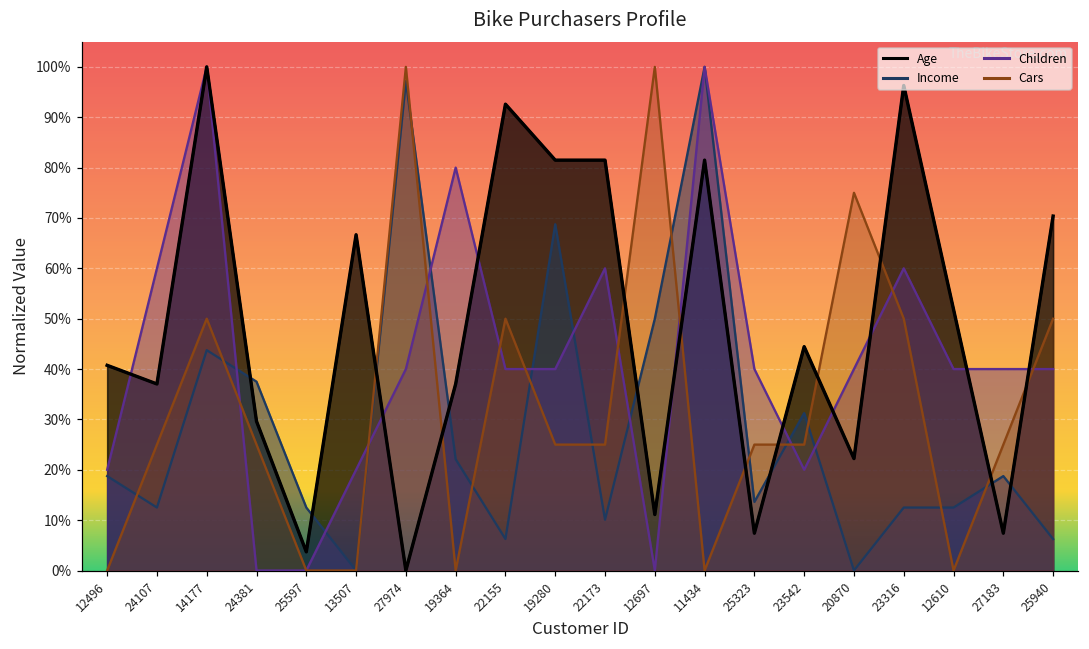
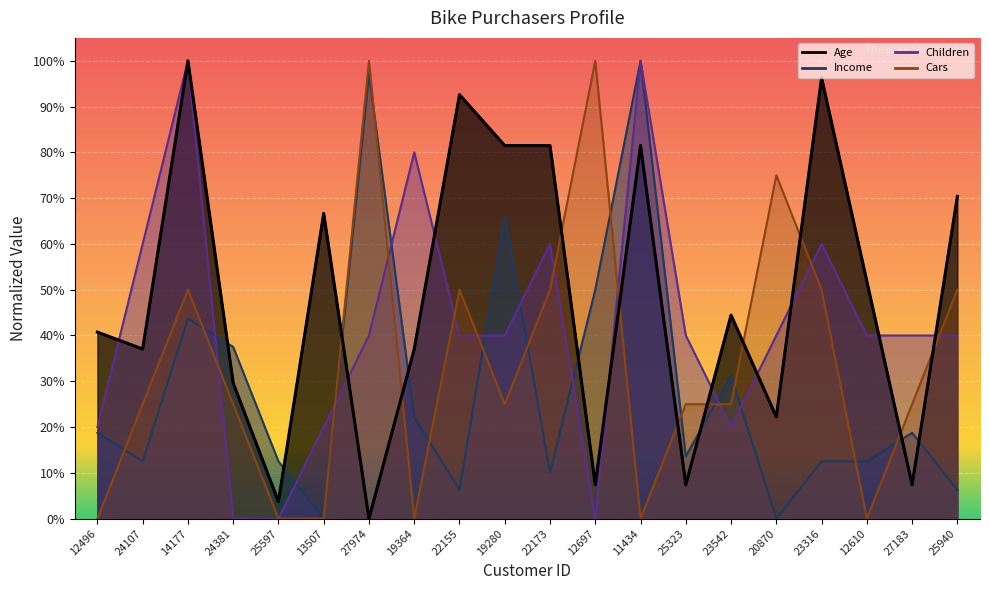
Income, 19280: 69% -> 66%
Cars, 22173: 25% -> 50%
Age, 12697: 11% -> 7%
